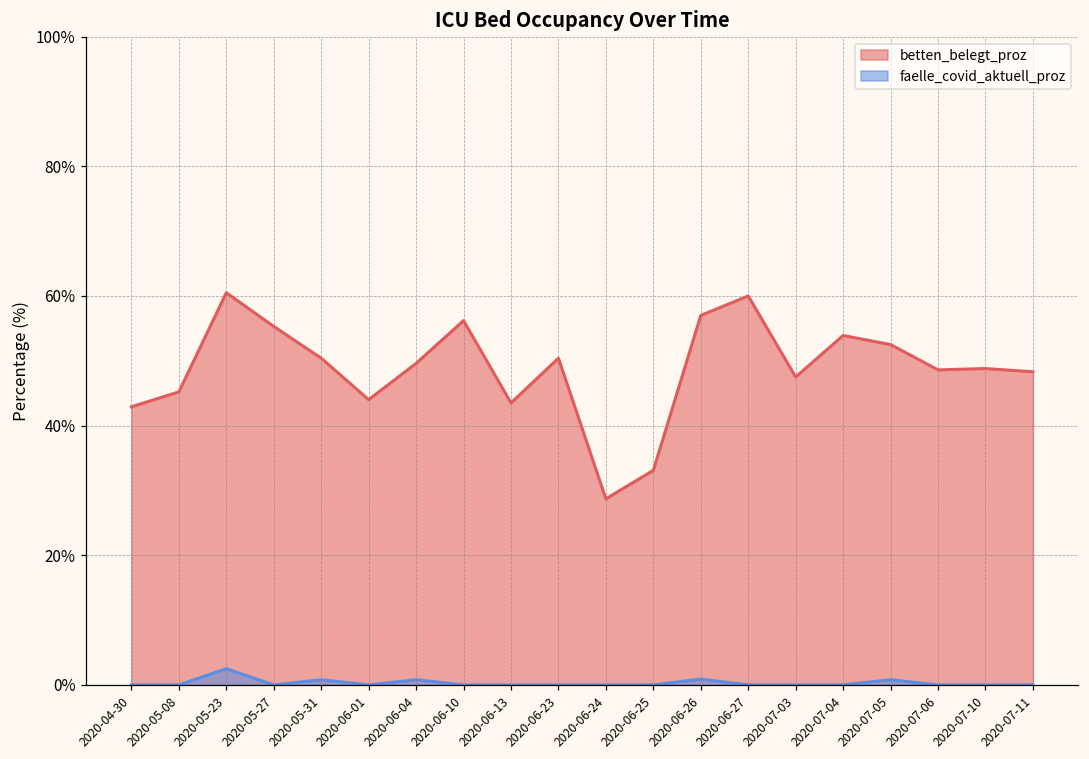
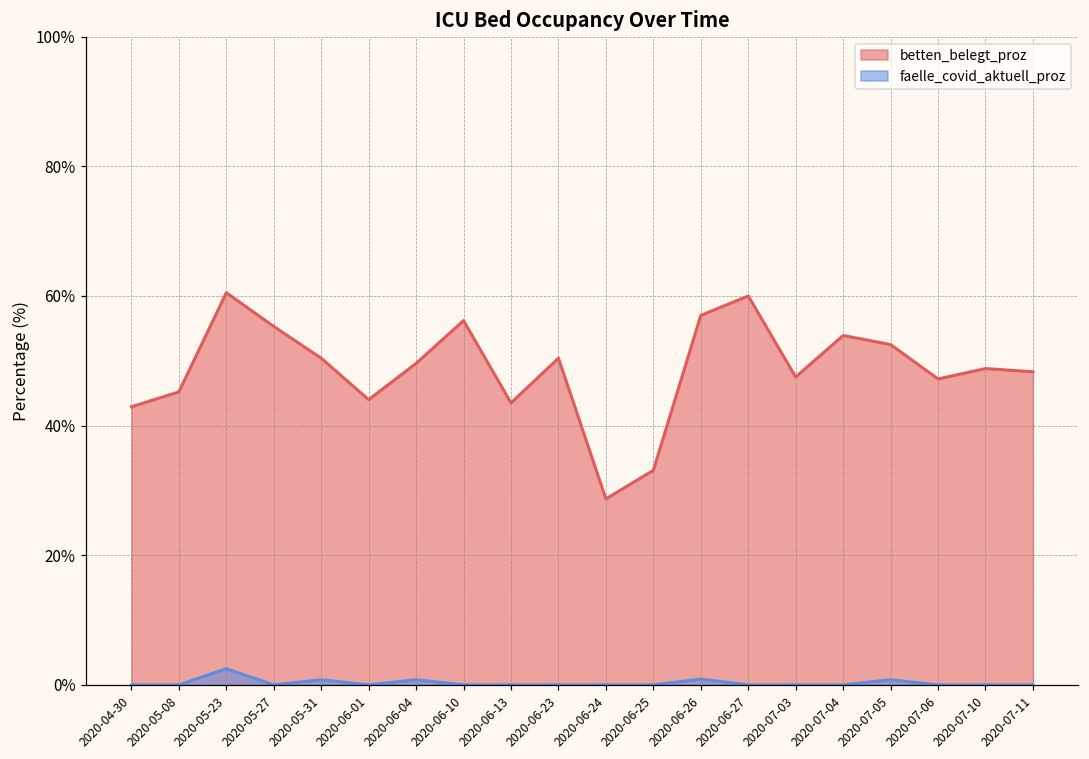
betten_belegt_proz, 2020-07-06: 49% -> 47%
